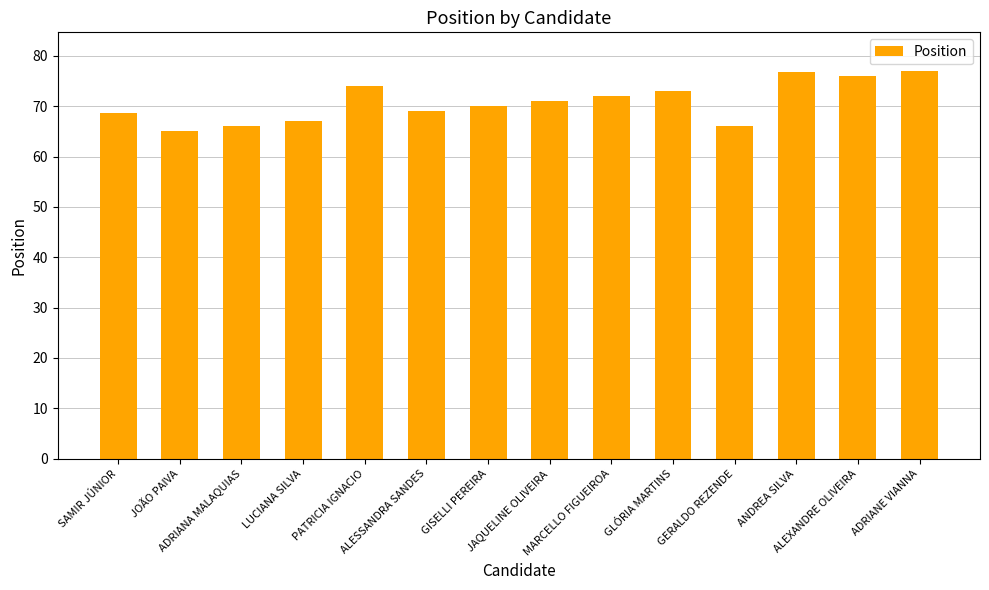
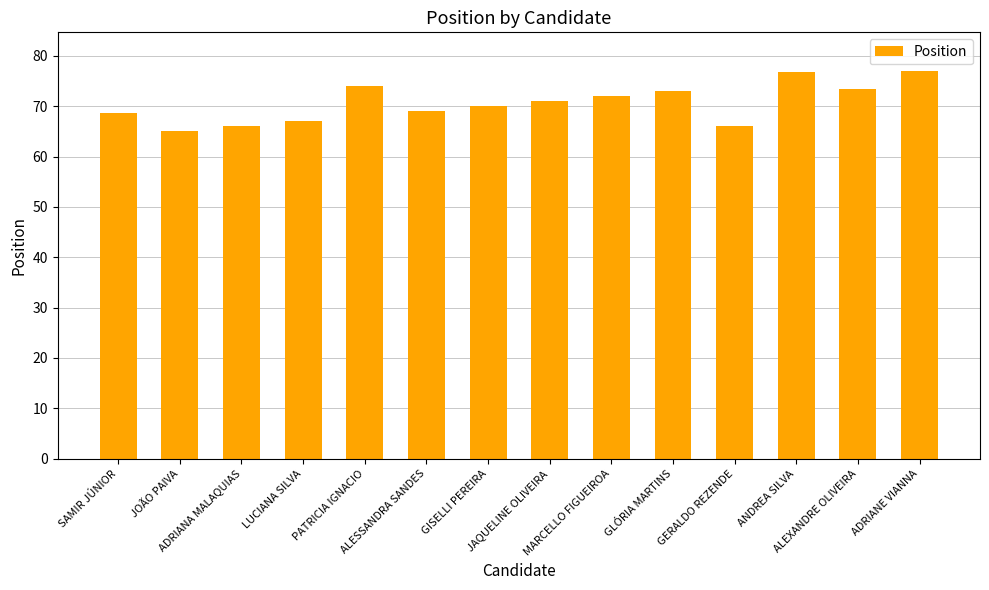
ALEXANDRE OLIVEIRA: 76 -> 73
